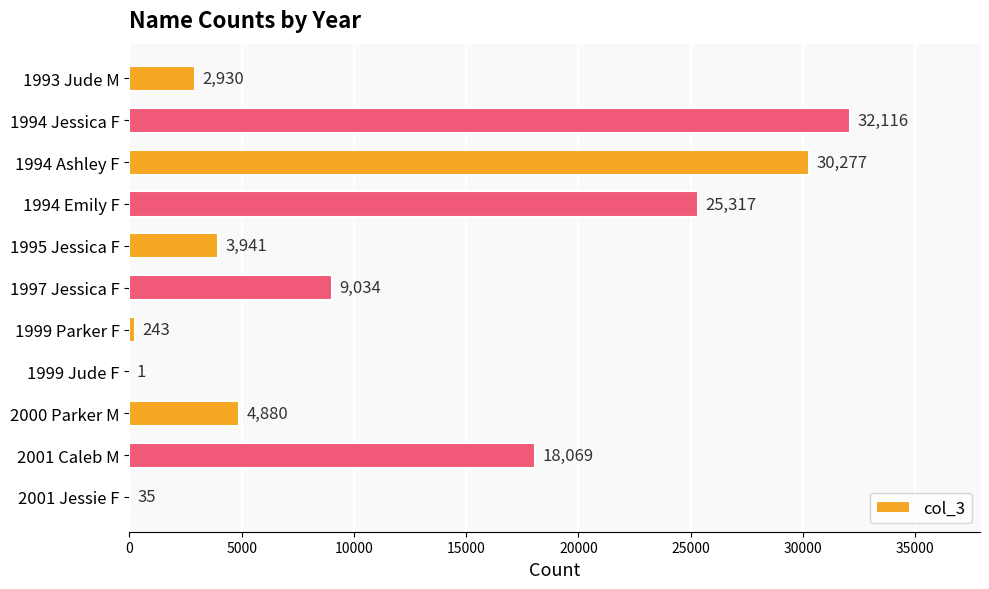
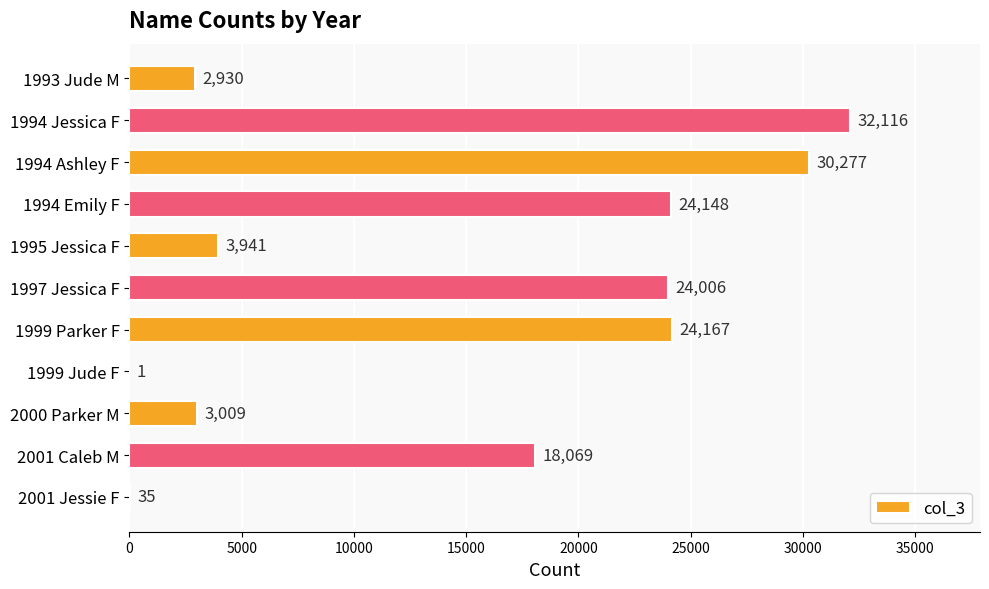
1994 Emily F: 25,317 -> 24,148
1997 Jessica F: 9,034 -> 24,006
1999 Parker F: 243 -> 24,167
2000 Parker M: 4,880 -> 3,009
